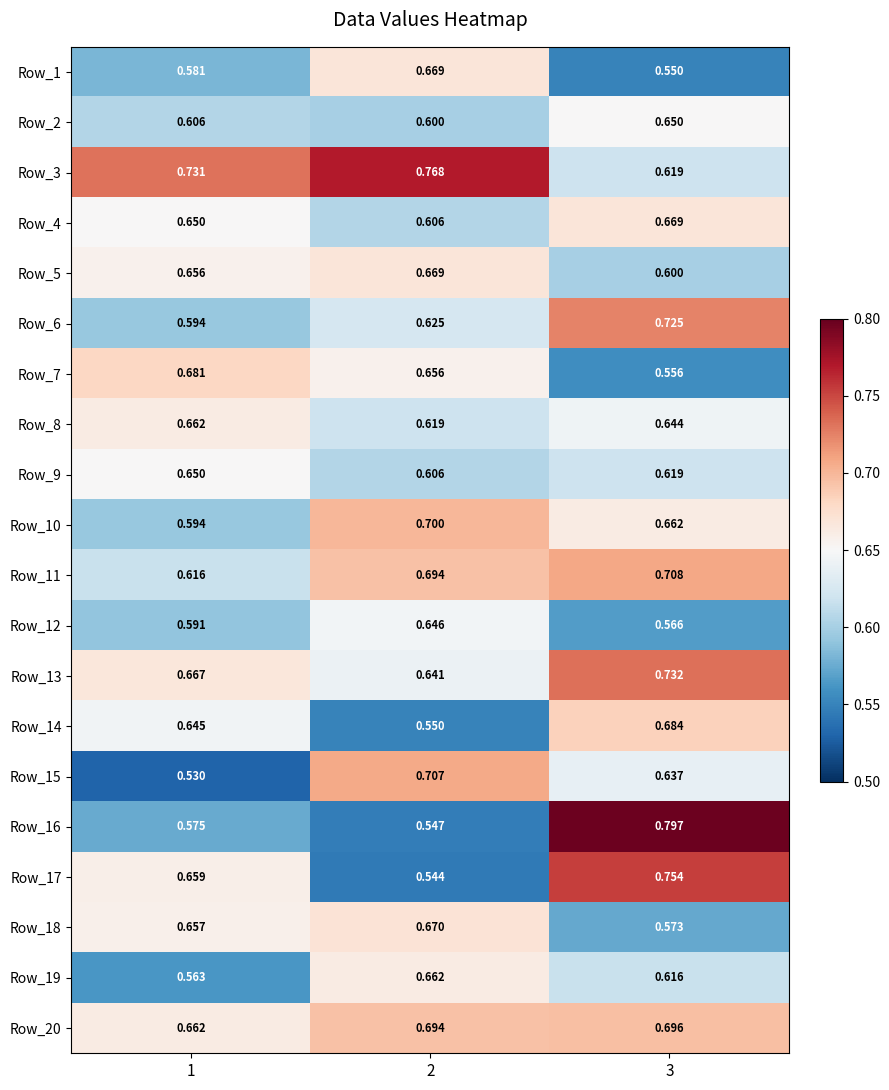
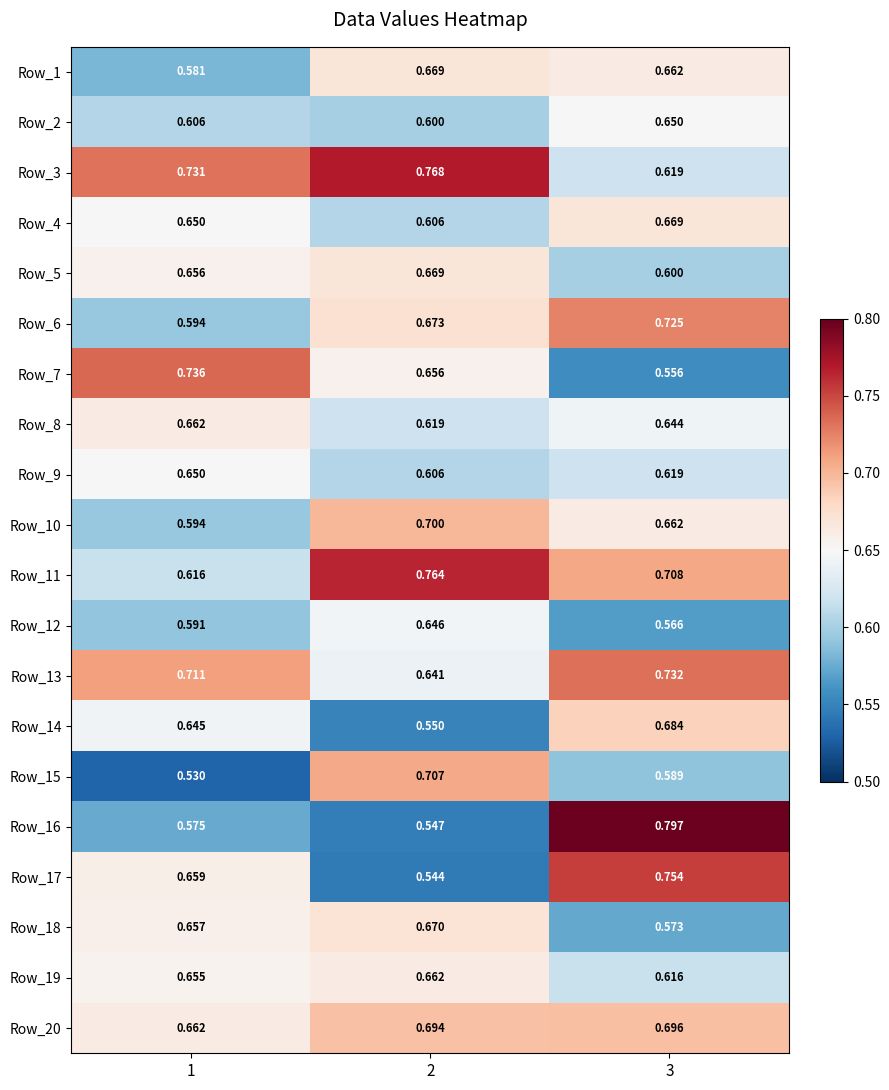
Row_1, 3: 0.550 -> 0.662
Row_6, 2: 0.625 -> 0.673
Row_7, 1: 0.681 -> 0.736
Row_11, 2: 0.694 -> 0.764
Row_13, 1: 0.667 -> 0.711
Row_15, 3: 0.637 -> 0.589
Row_19, 1: 0.563 -> 0.655
